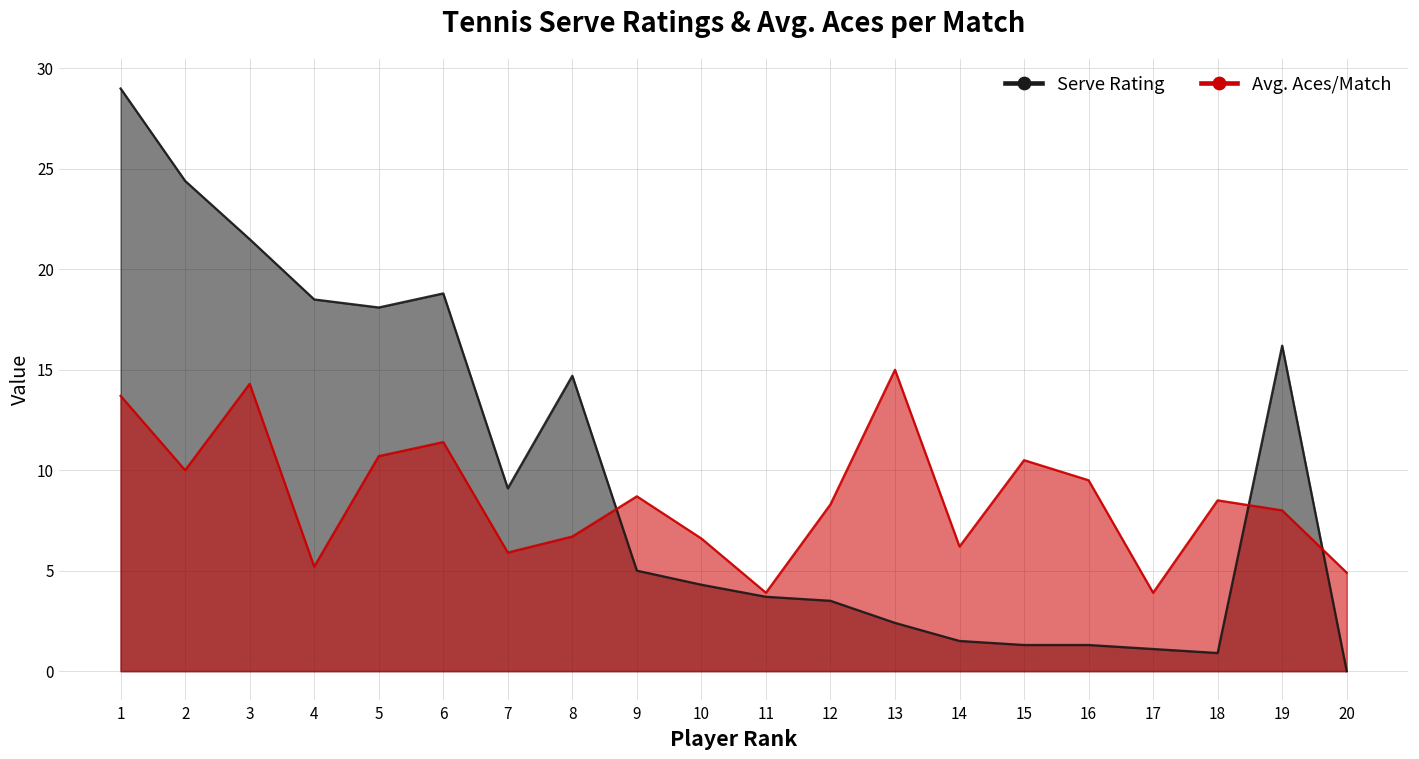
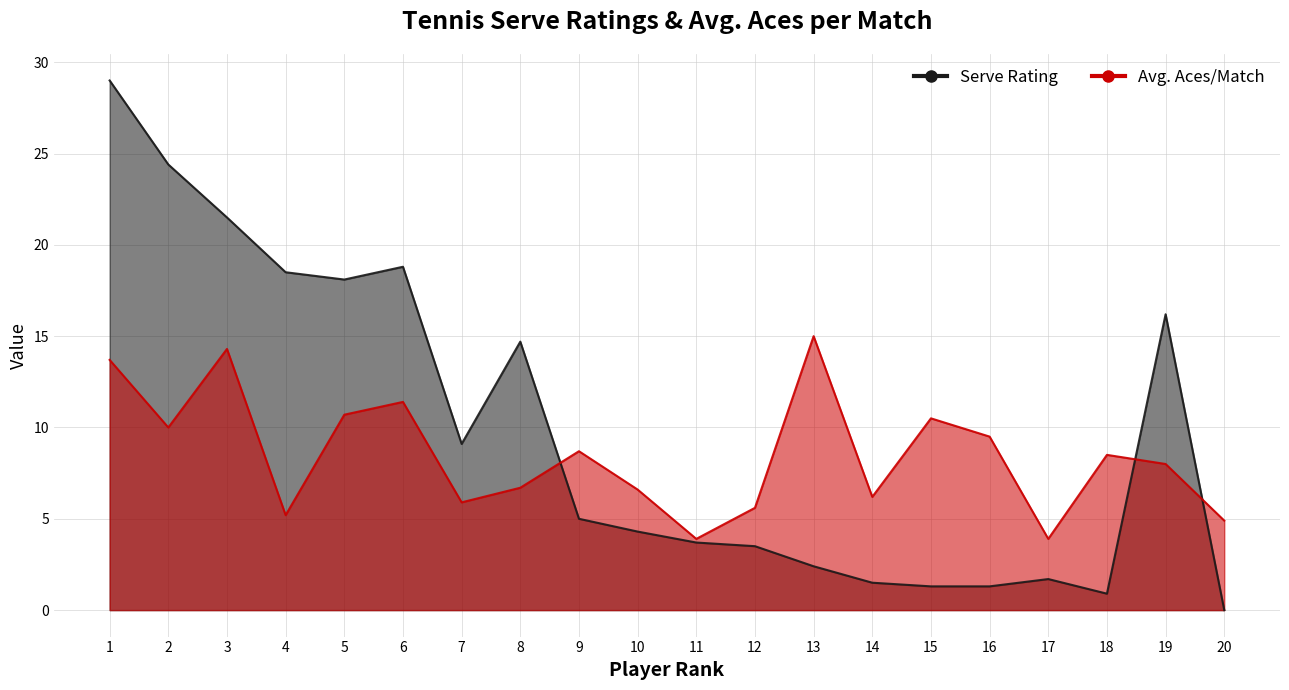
Avg. Aces/Match, 12: 8.3 -> 5.6
Serve Rating, 17: 1.1 -> 1.7
